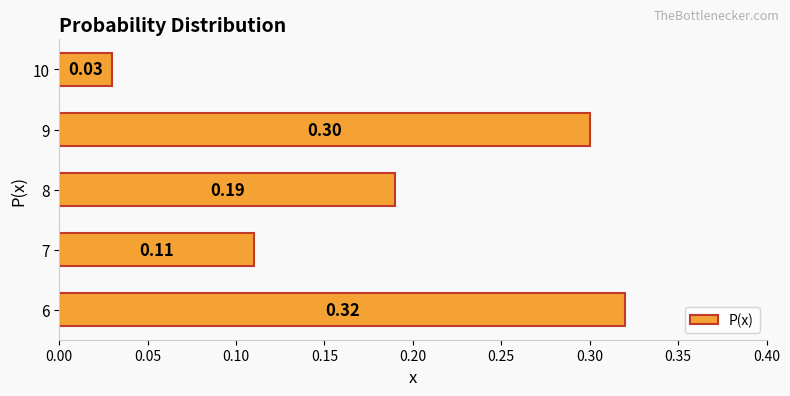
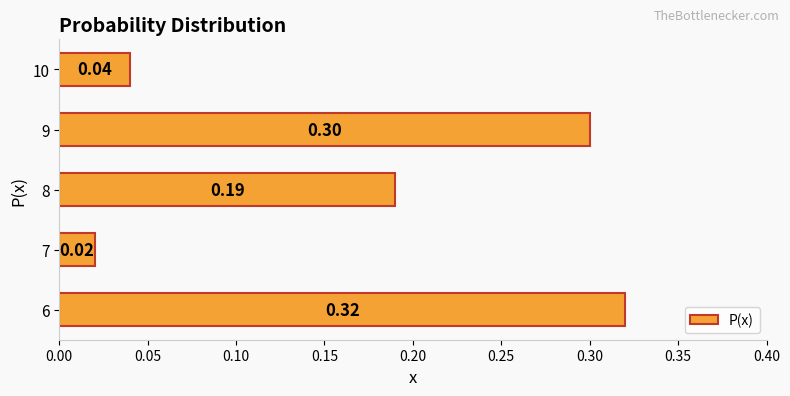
10: 0.03 -> 0.04
7: 0.11 -> 0.02
